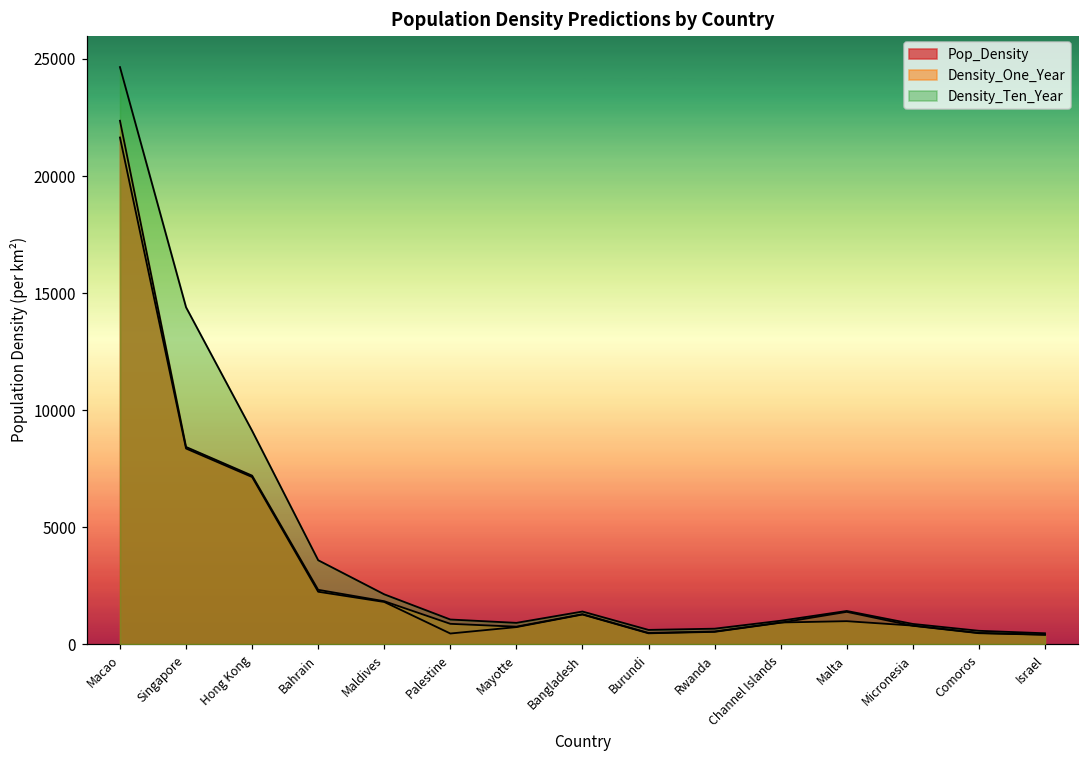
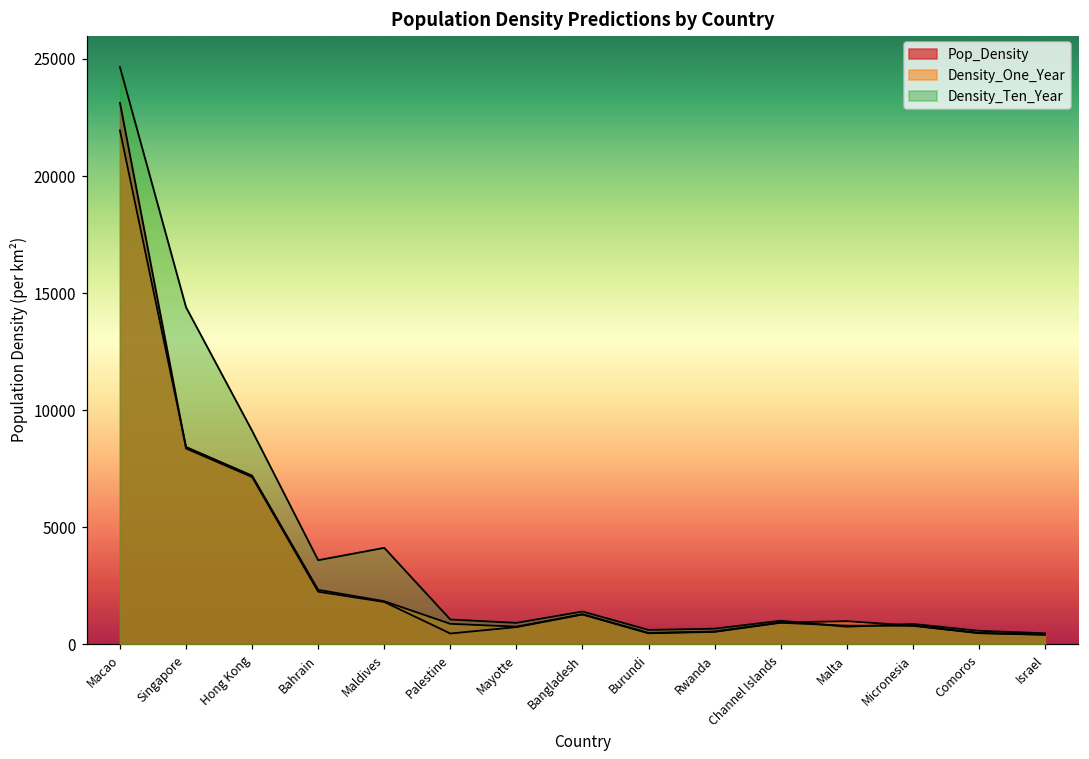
Pop_Density, Macao: 21600 -> 23100
Density_One_Year, Macao: 22400 -> 21900
Density_Ten_Year, Maldives: 2100 -> 4100
Pop_Density, Malta: 1400 -> 800
Density_Ten_Year, Malta: 1400 -> 700
